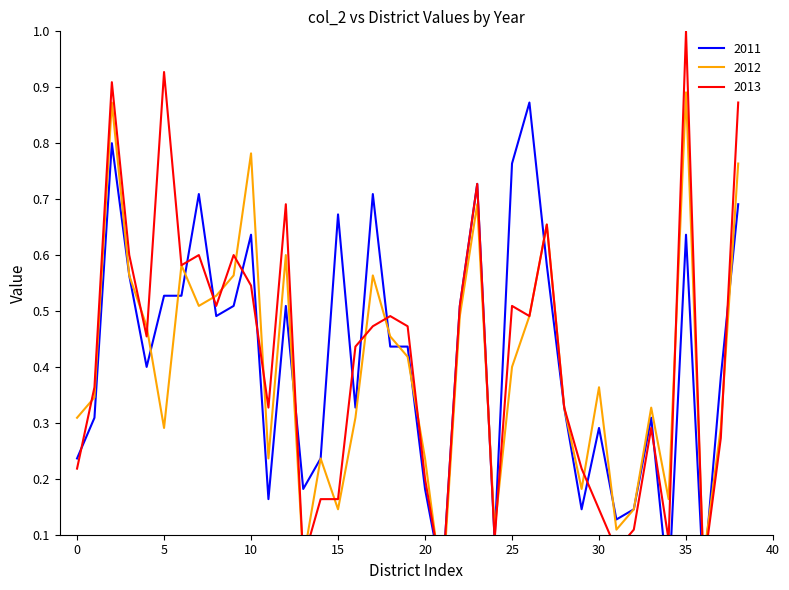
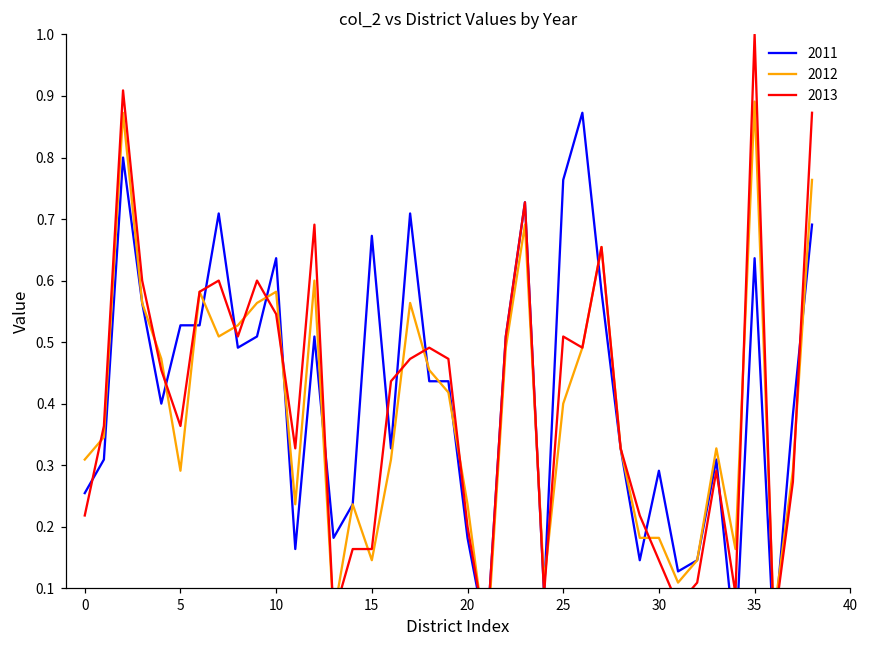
2011, 0: 0.24 -> 0.25
2013, 5: 0.93 -> 0.36
2012, 10: 0.78 -> 0.58
2012, 30: 0.36 -> 0.18
